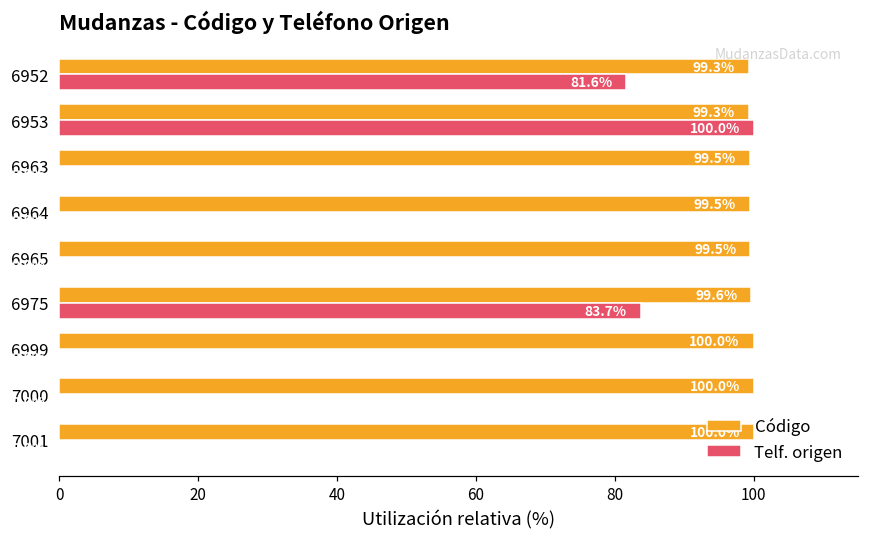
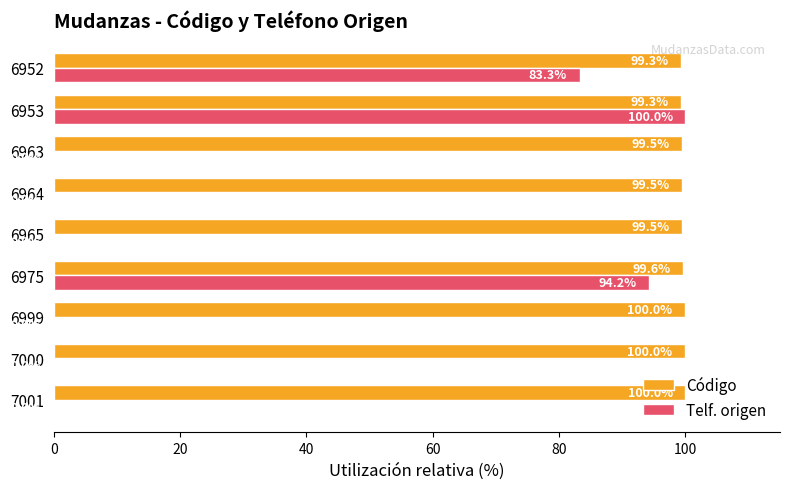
Telf. origen, 6952: 81.6% -> 83.3%
Telf. origen, 6975: 83.7% -> 94.2%
